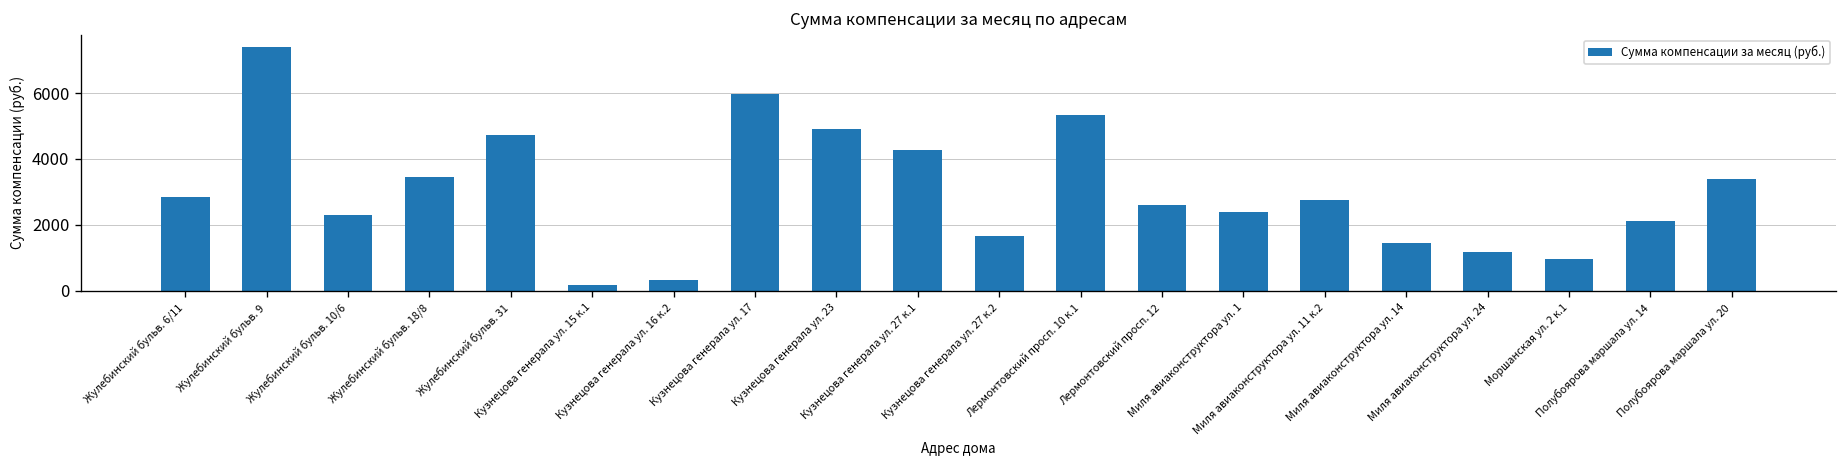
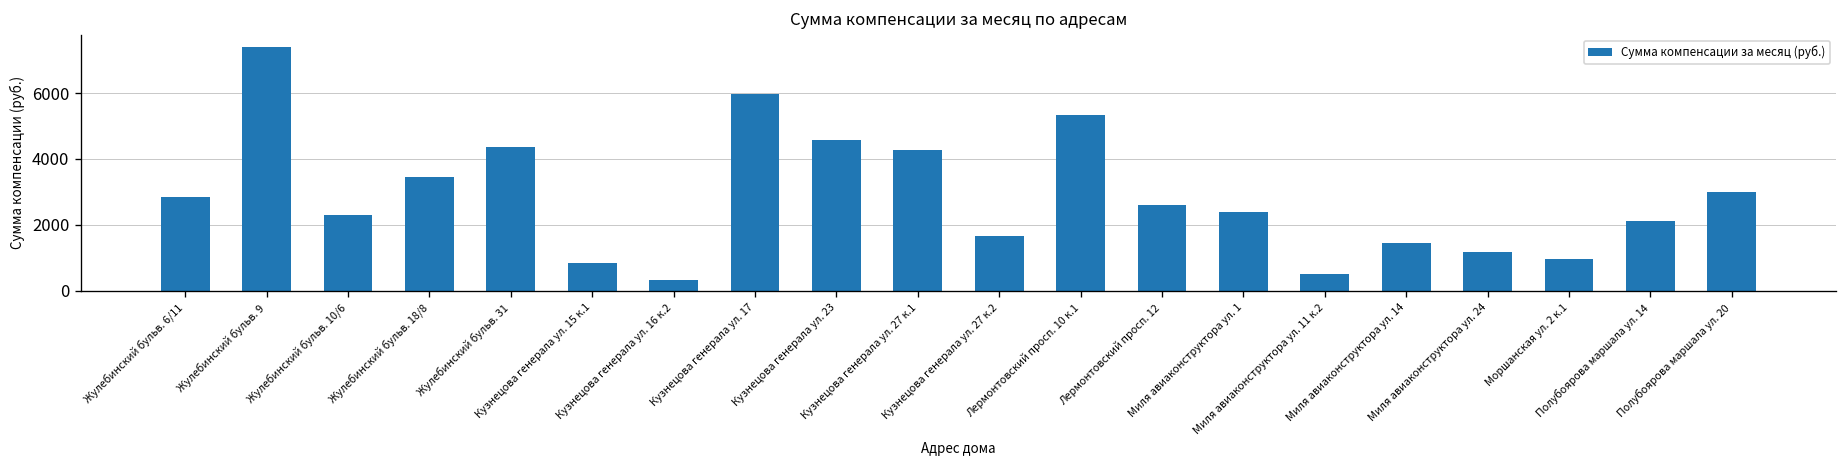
Жулебинский бульв. 31: 4700 -> 4400
Кузнецова генерала ул. 15 к.1: 200 -> 800
Кузнецова генерала ул. 23: 4900 -> 4600
Миля авиаконструктора ул. 11 к.2: 2700 -> 500
Полубоярова маршала ул. 20: 3400 -> 3000
